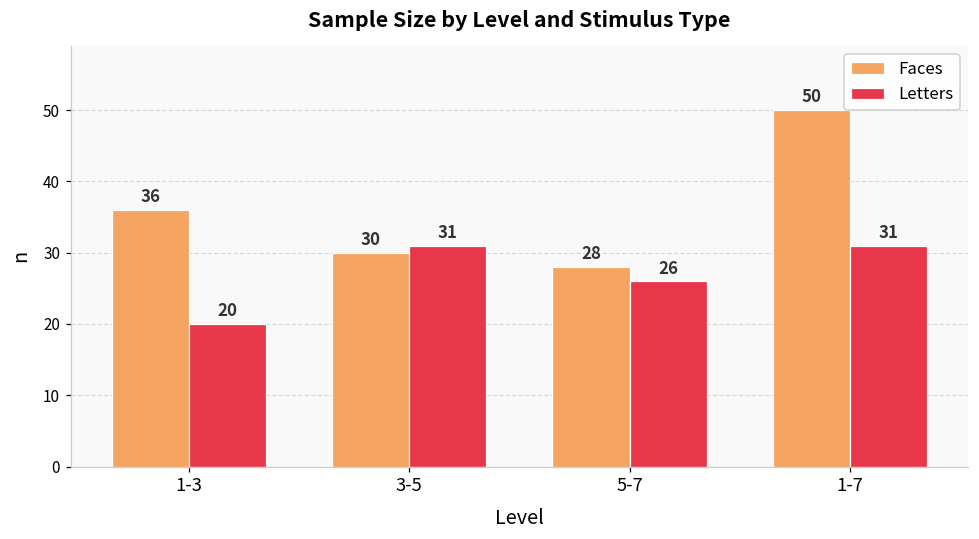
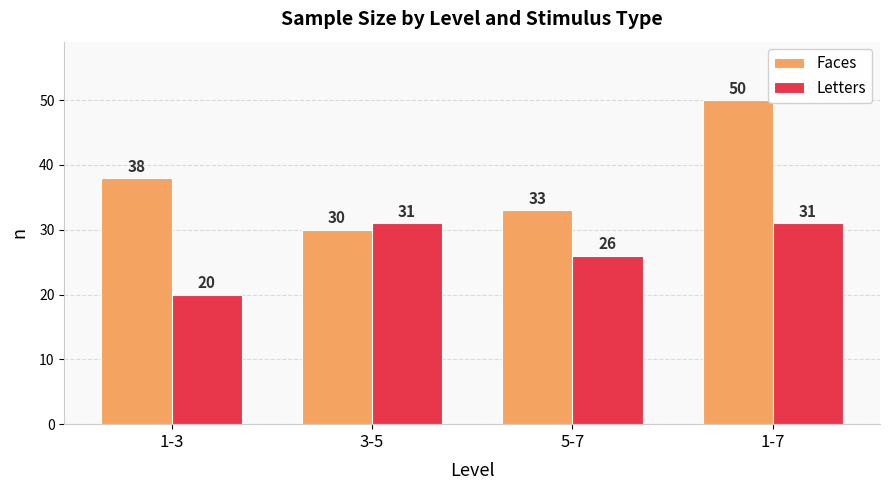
Faces, 1-3: 36 -> 38
Faces, 5-7: 28 -> 33
